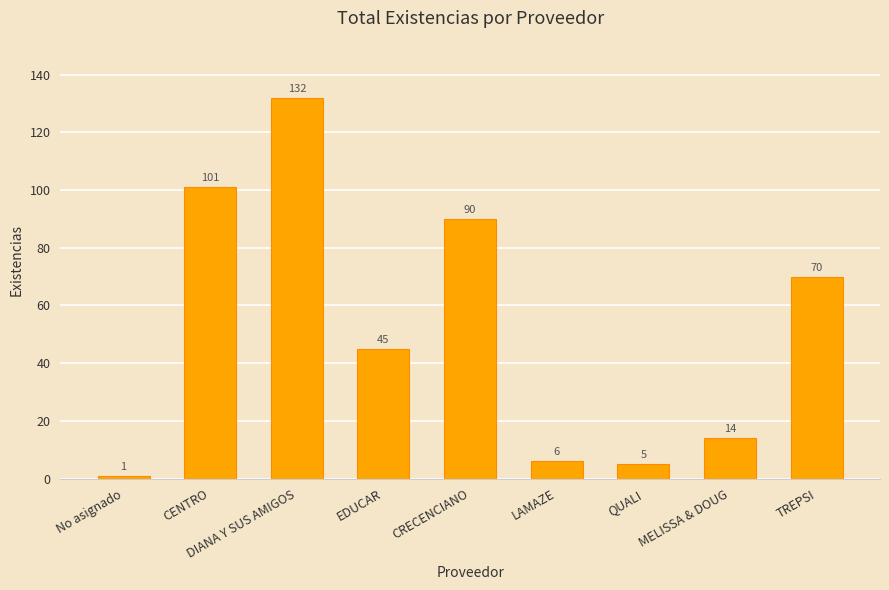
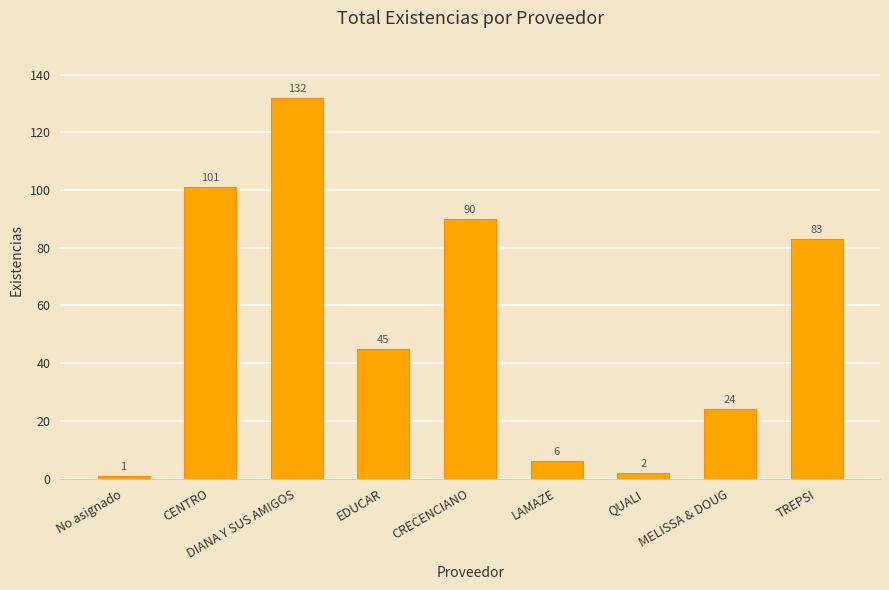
QUALI: 5 -> 2
MELISSA & DOUG: 14 -> 24
TREPSI: 70 -> 83
